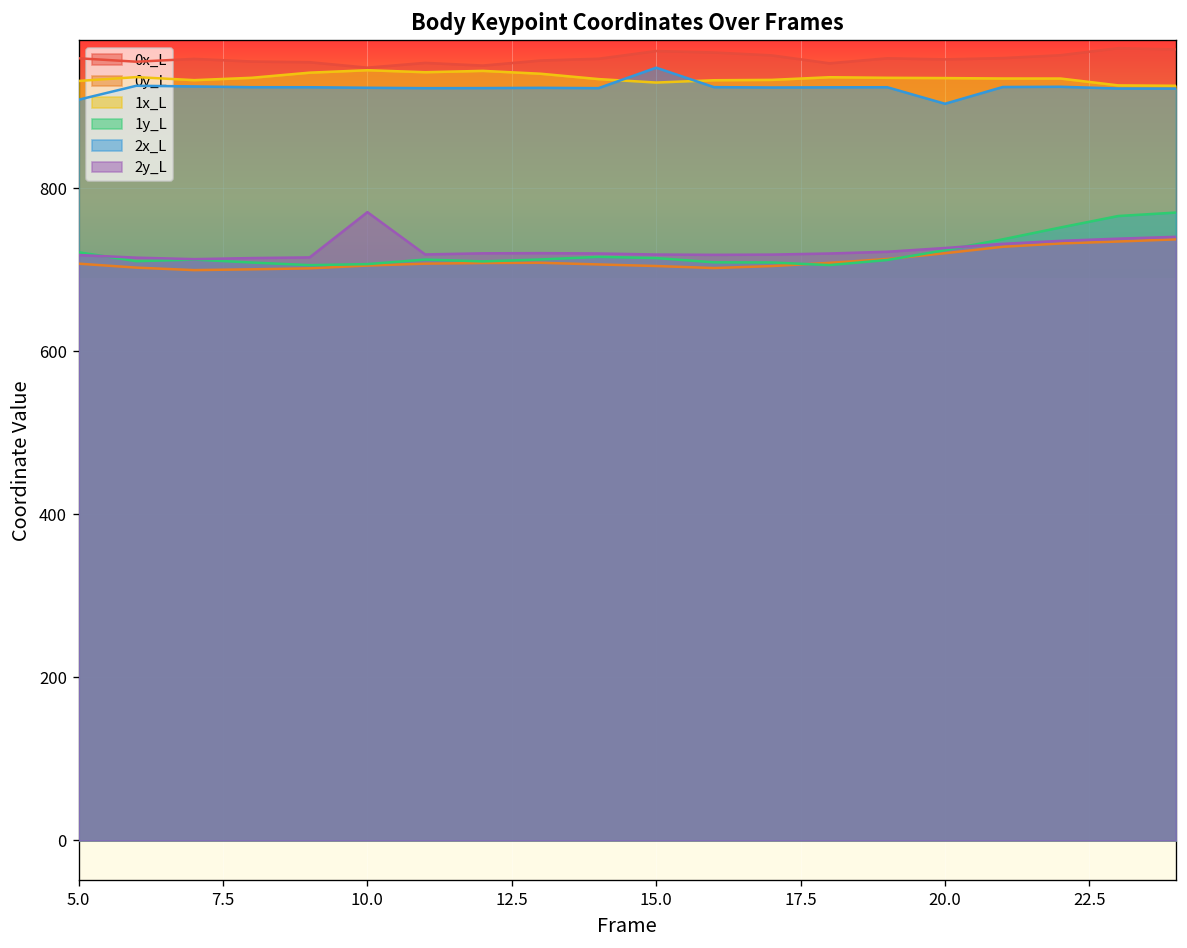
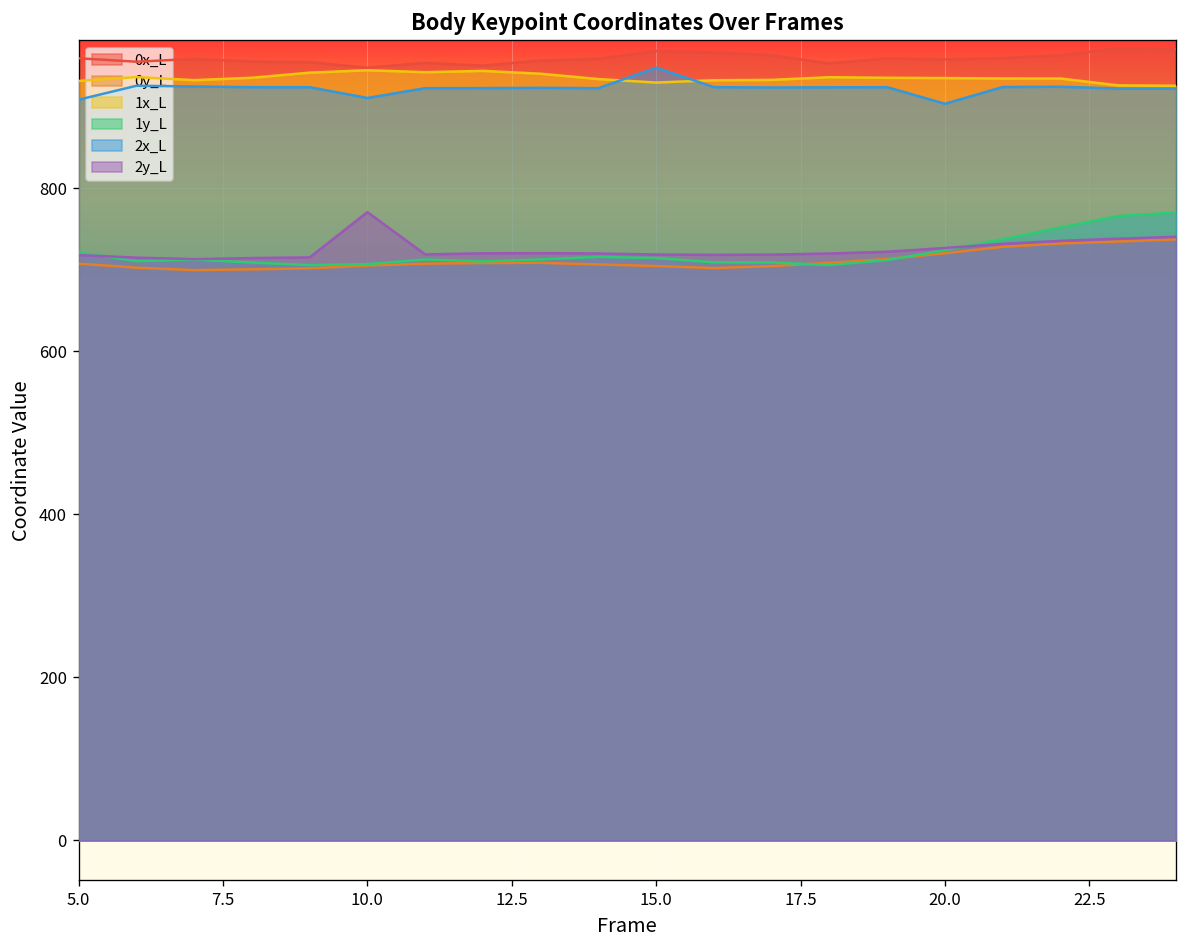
2x_L, 10.0: 920 -> 910
